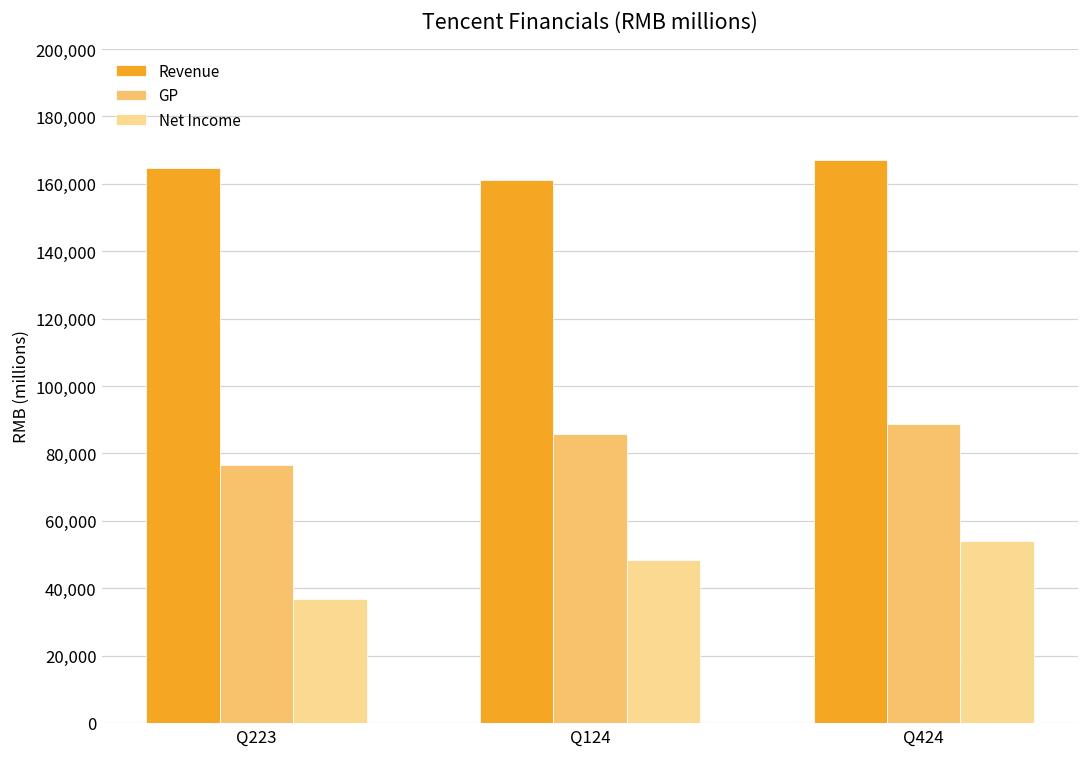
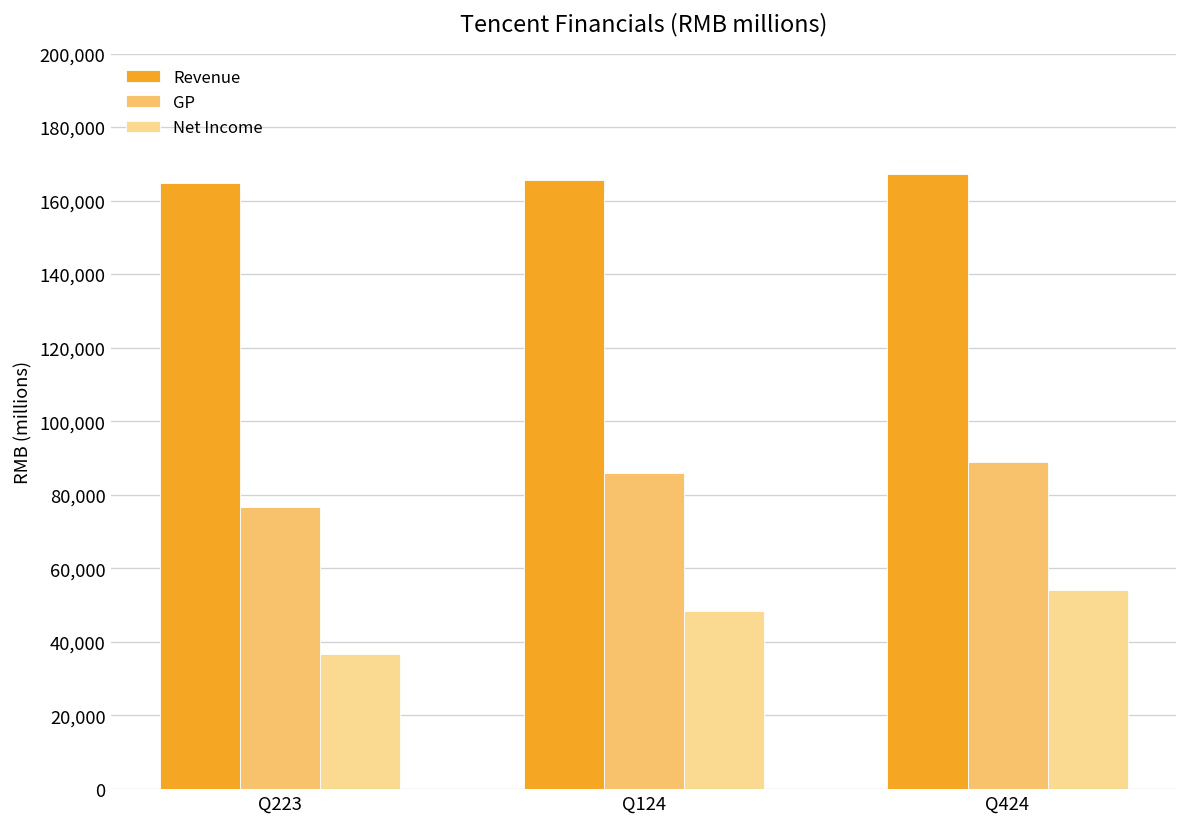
Revenue, Q124: 161,000 -> 166,000
